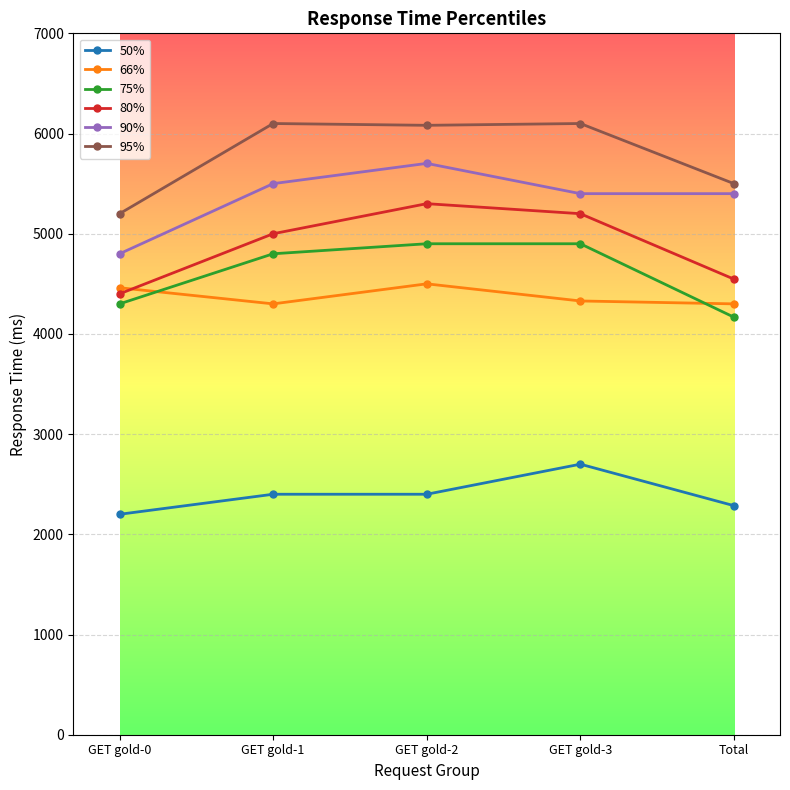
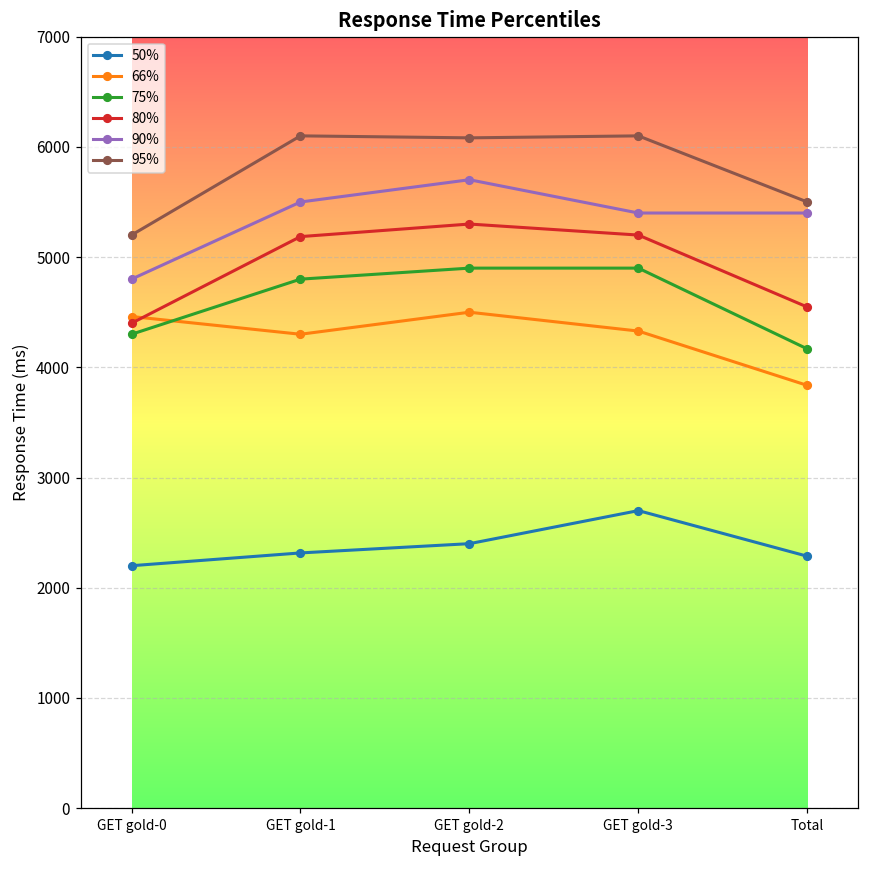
50%, GET gold-1: 2400 -> 2320
80%, GET gold-1: 5000 -> 5190
66%, Total: 4300 -> 3840
